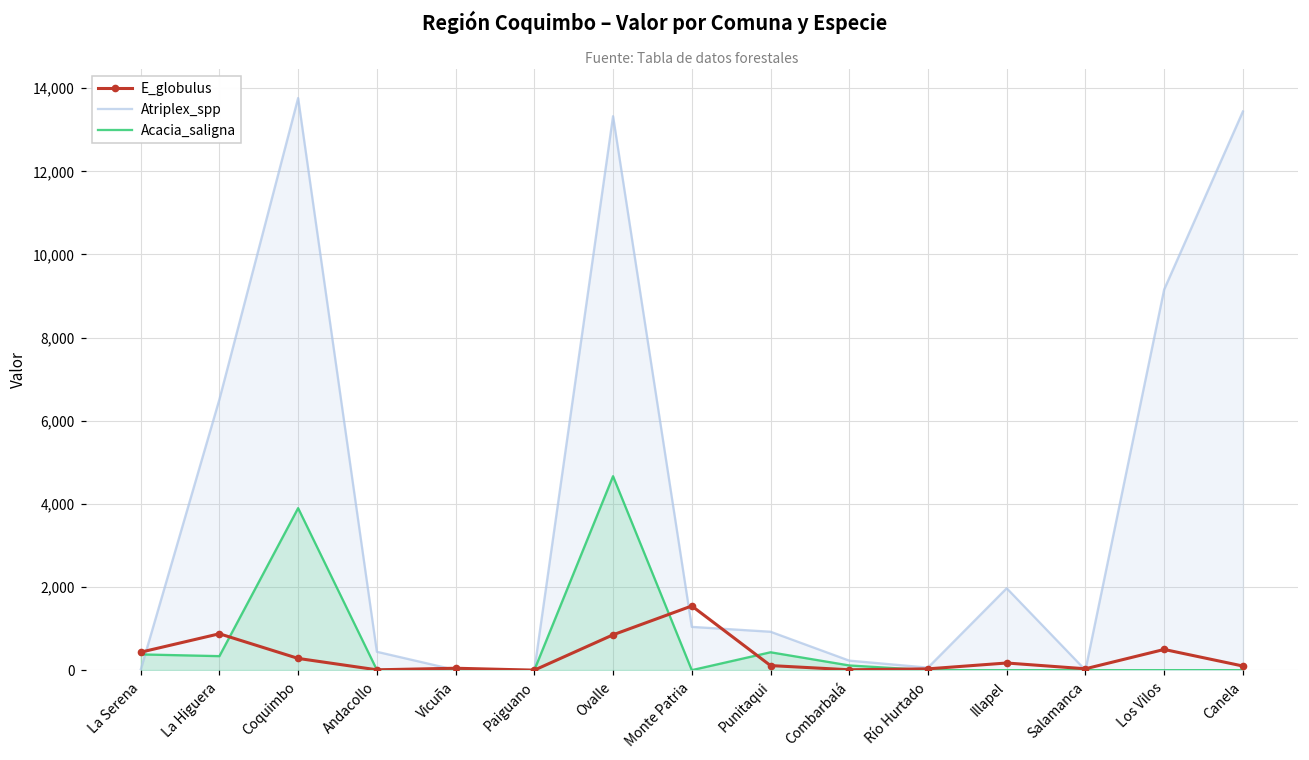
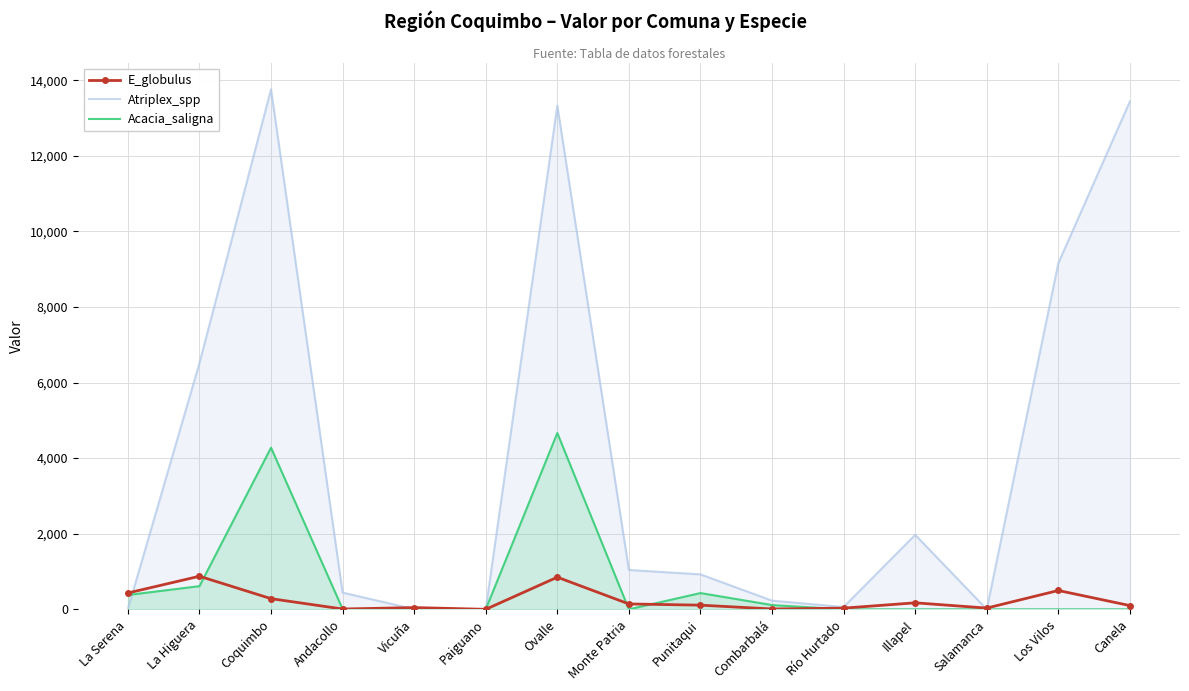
Acacia_saligna, La Higuera: 300 -> 600
Acacia_saligna, Coquimbo: 3,900 -> 4,300
E_globulus, Monte Patria: 1,500 -> 100
